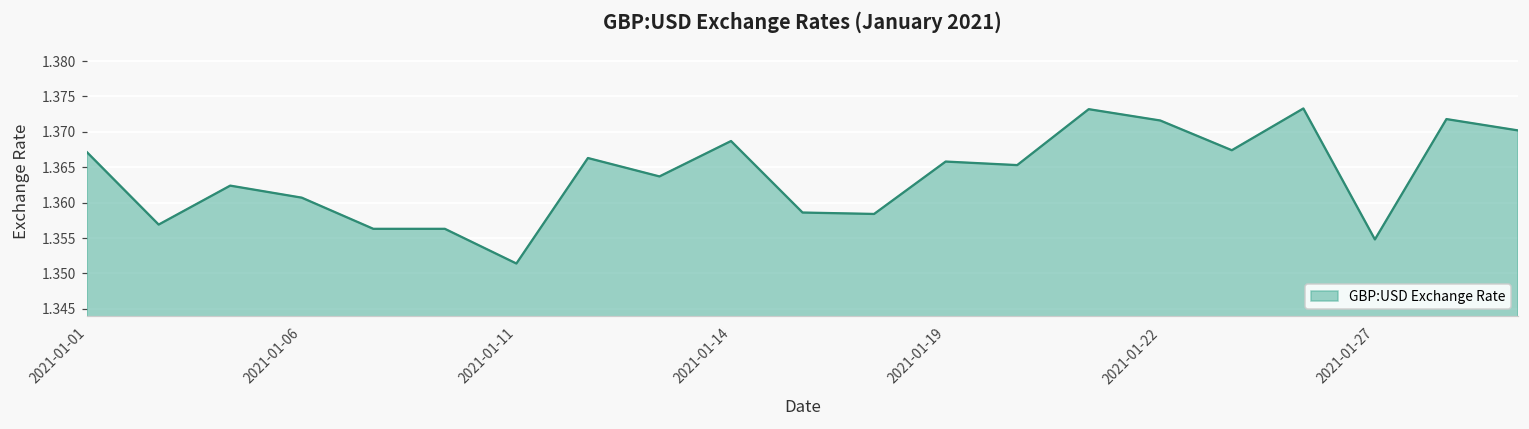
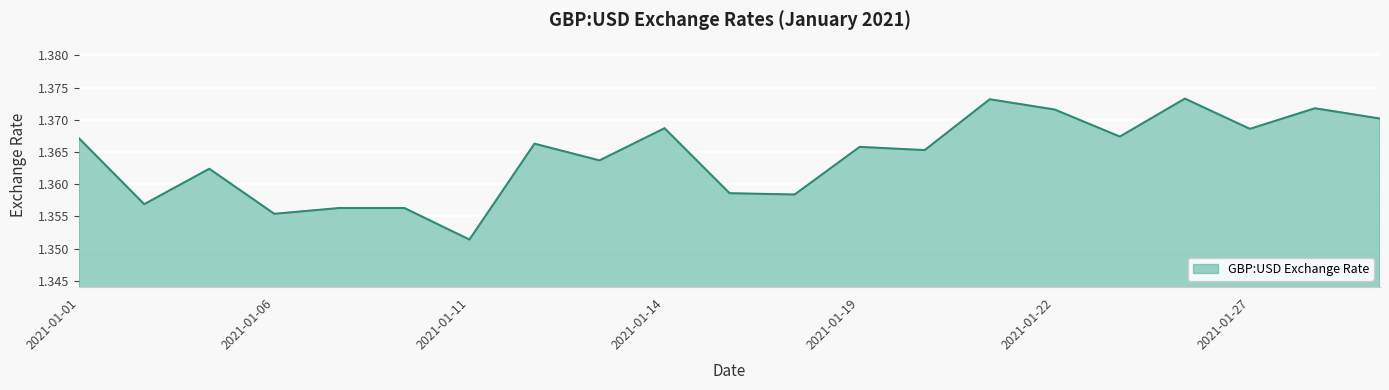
2021-01-06: 1.361 -> 1.355
2021-01-27: 1.355 -> 1.369
